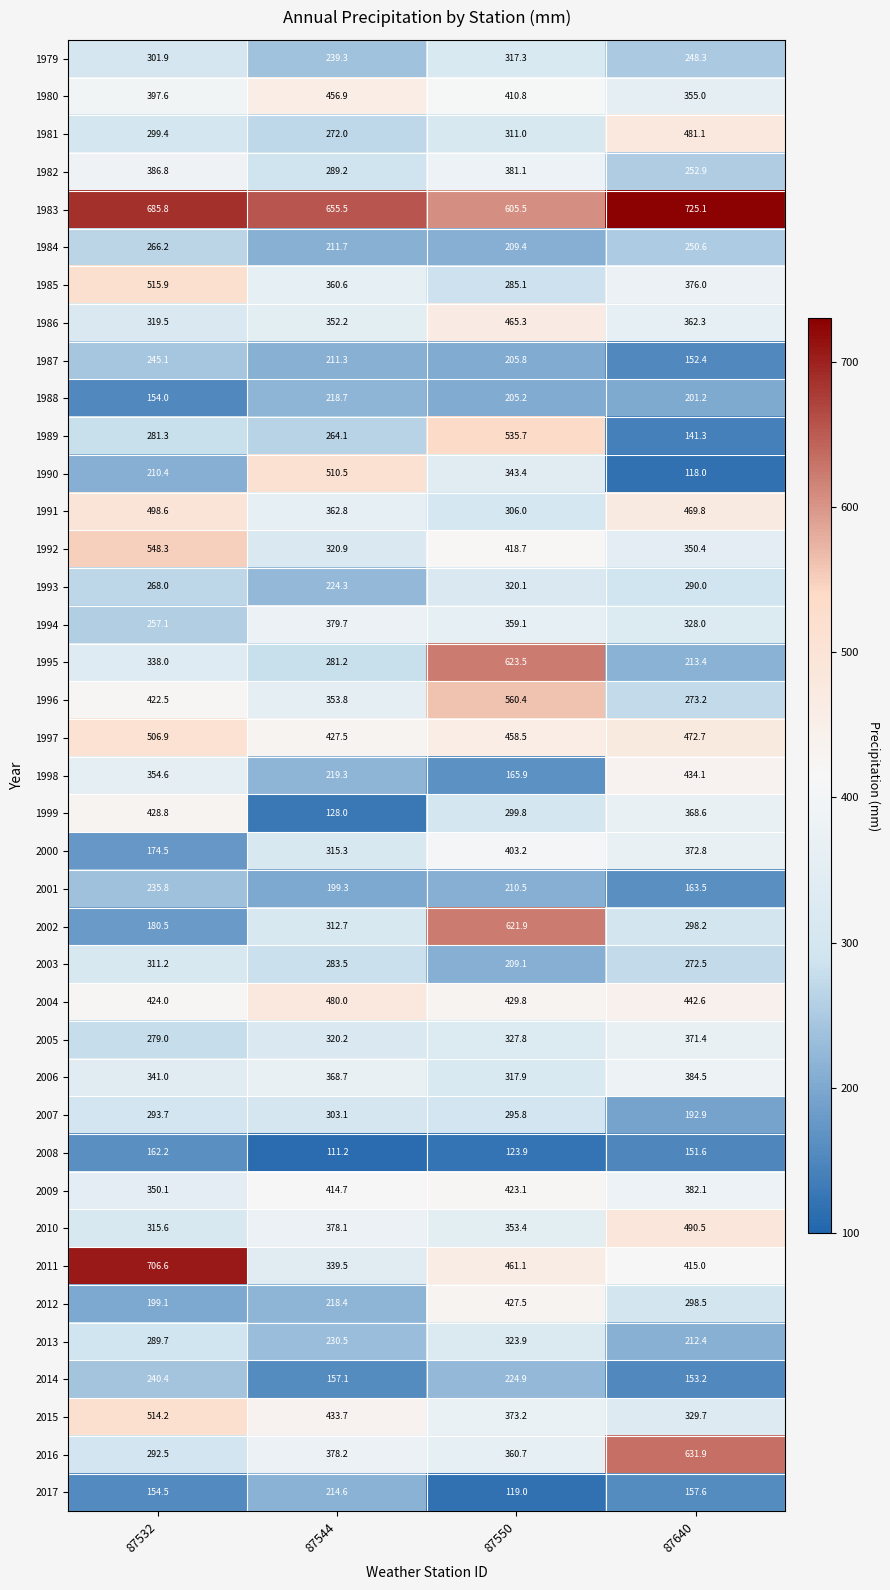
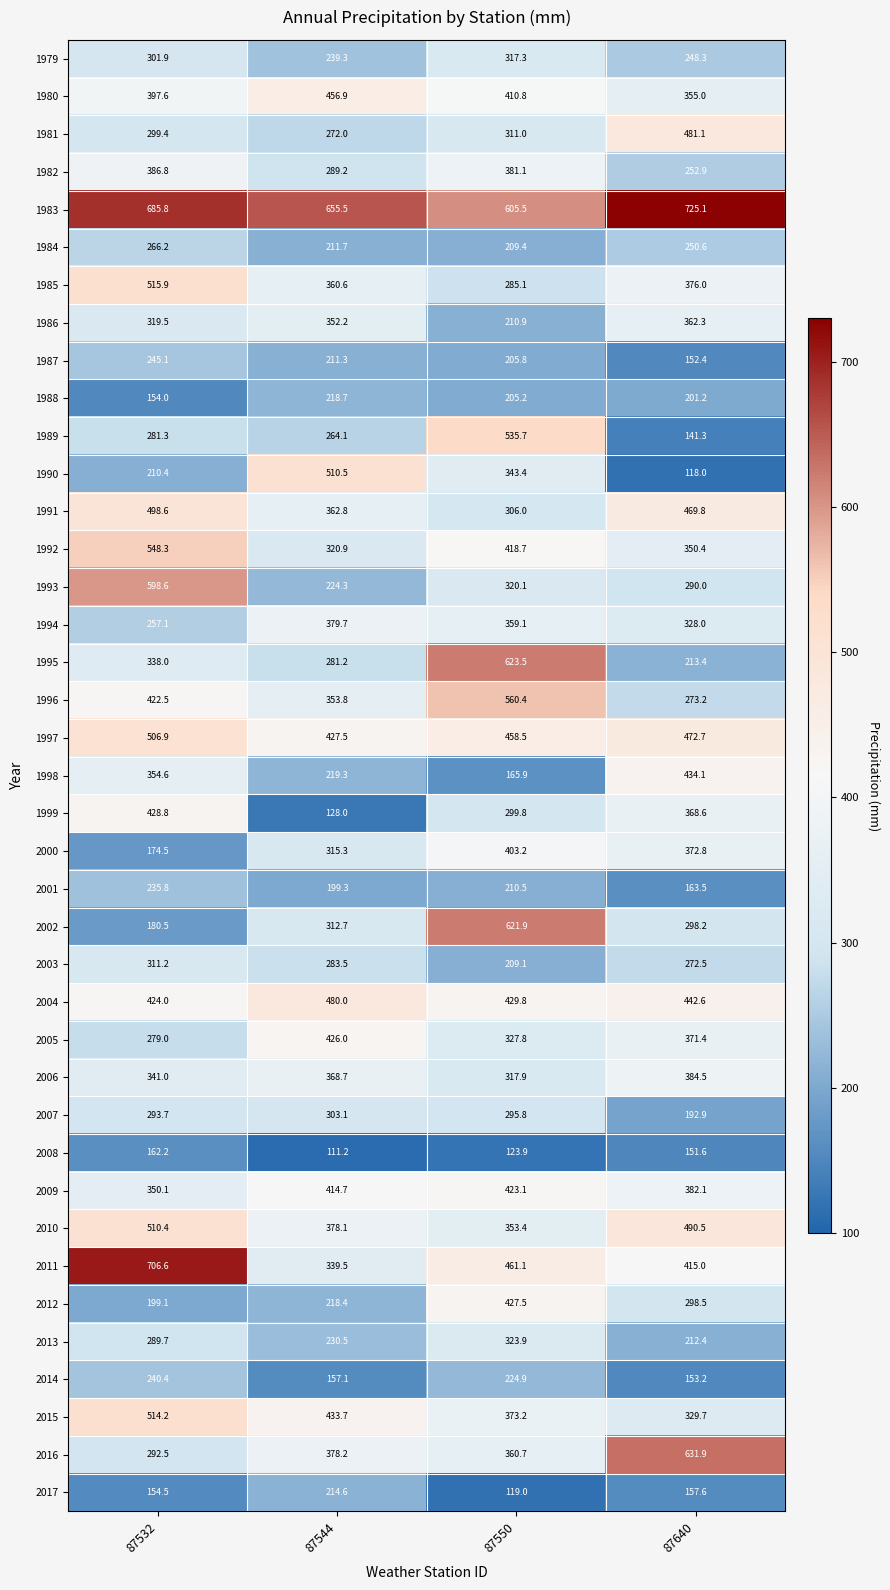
1986, 87550: 465.3 -> 210.9
1993, 87532: 268.0 -> 598.6
2005, 87544: 320.2 -> 426.0
2010, 87532: 315.6 -> 510.4
